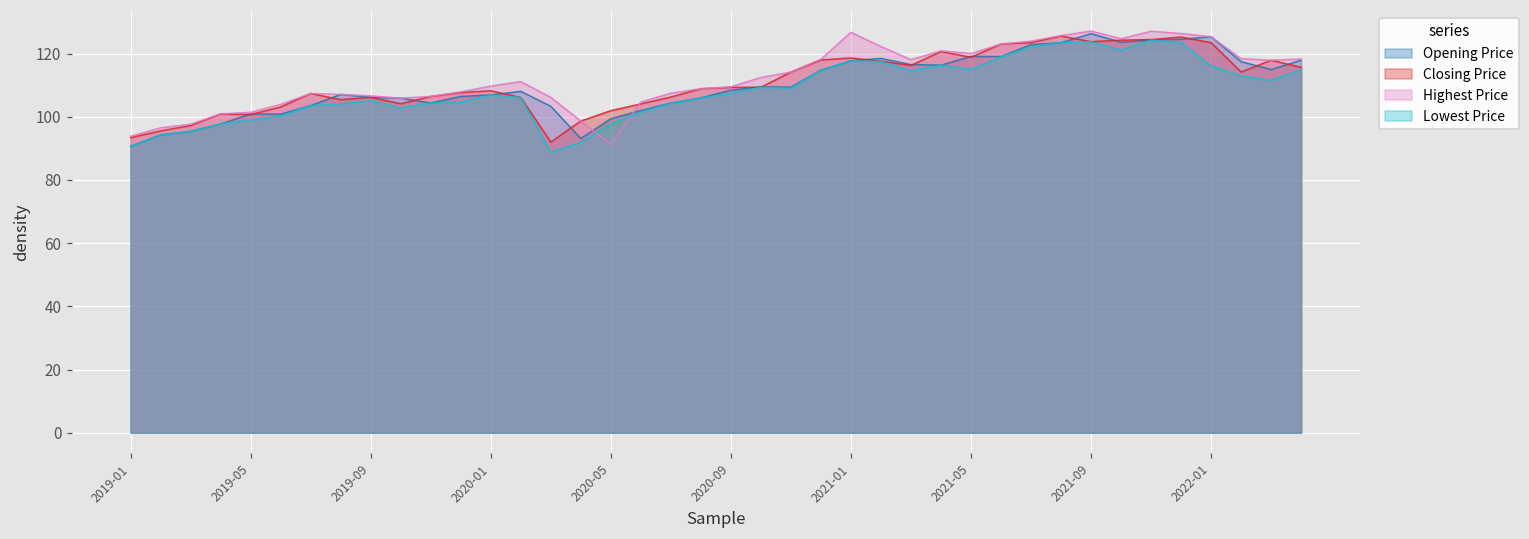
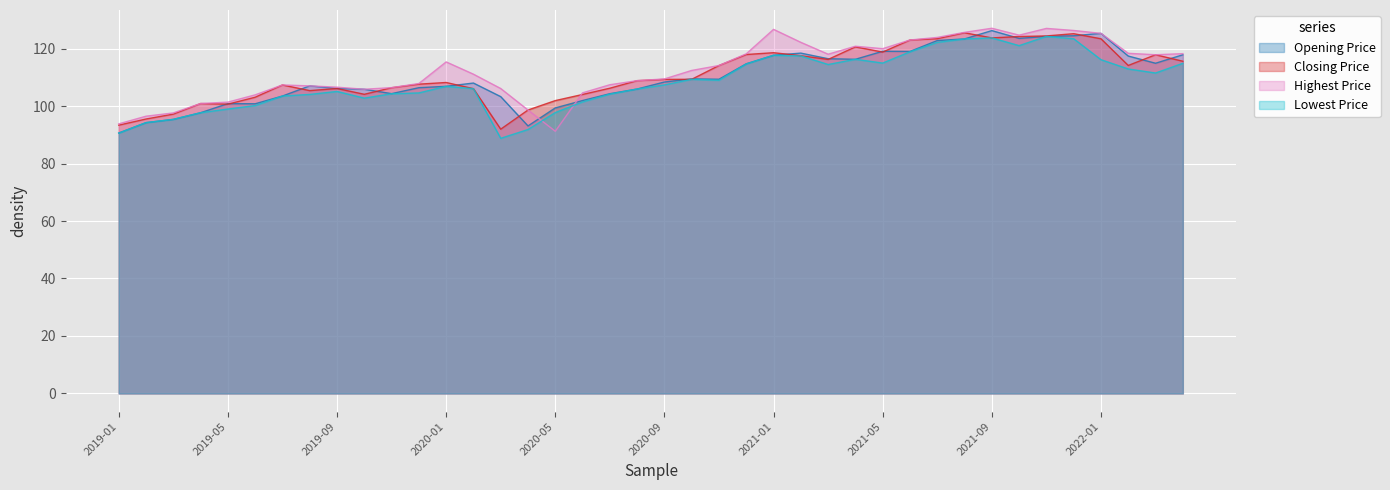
Highest Price, 2020-01: 110 -> 115
